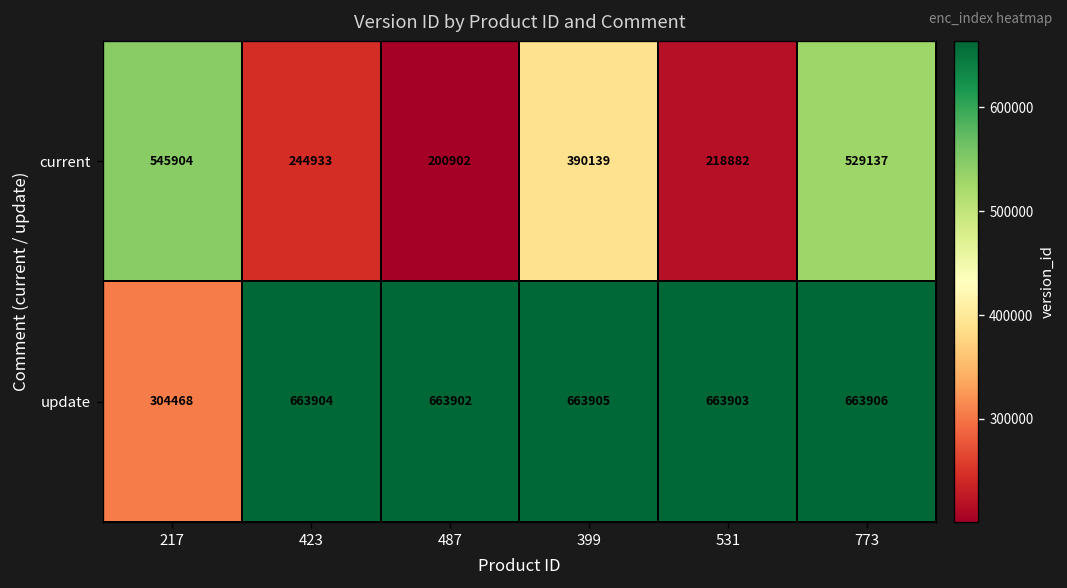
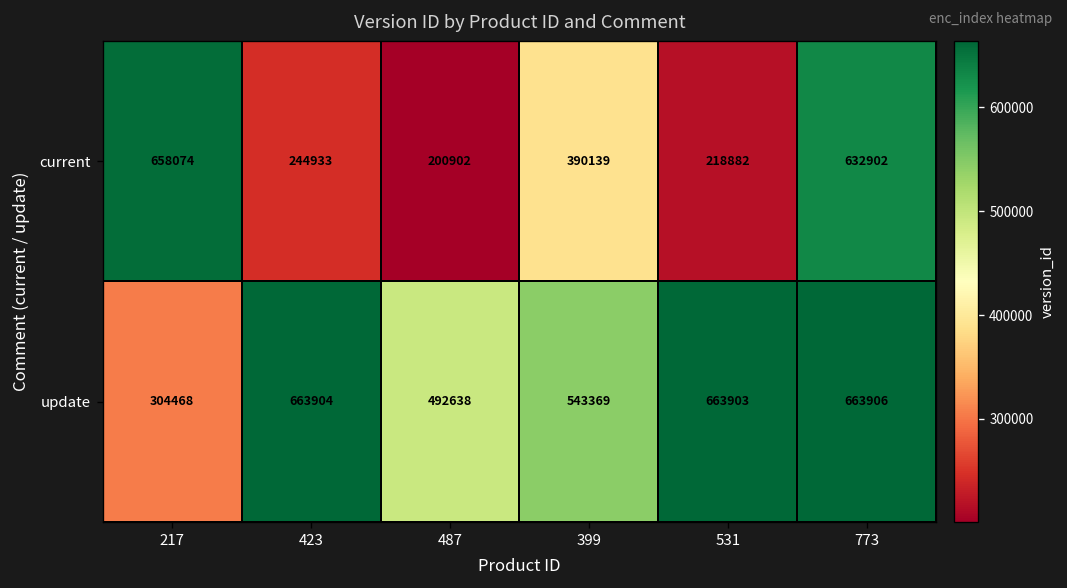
current, 217: 545904 -> 658074
current, 773: 529137 -> 632902
update, 487: 663902 -> 492638
update, 399: 663905 -> 543369
